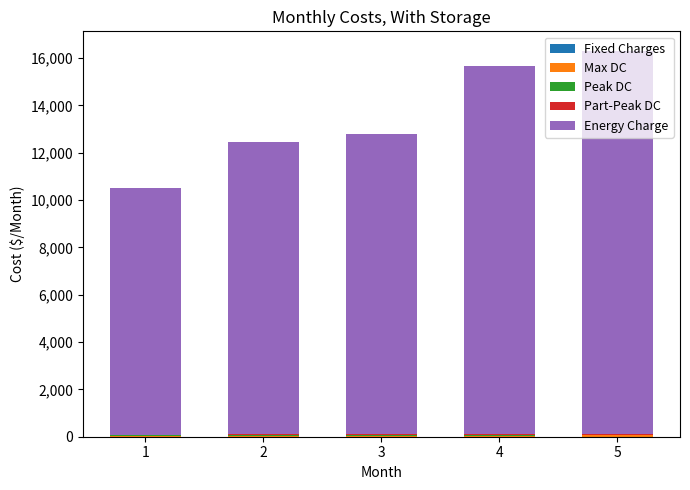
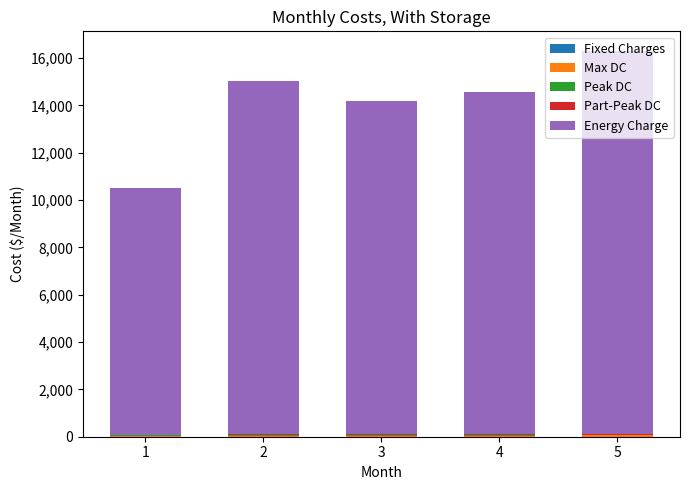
Energy Charge, 2: 12,400 -> 14,900
Energy Charge, 3: 12,700 -> 14,100
Energy Charge, 4: 15,600 -> 14,500
